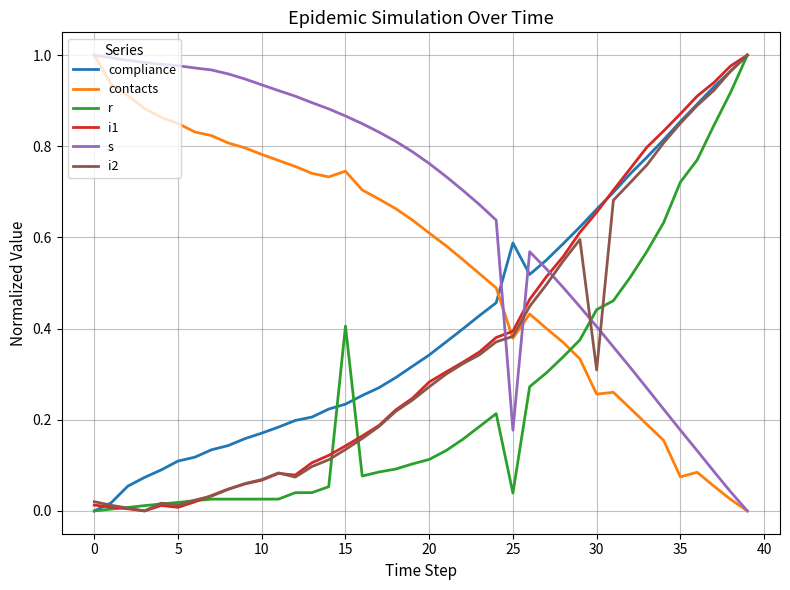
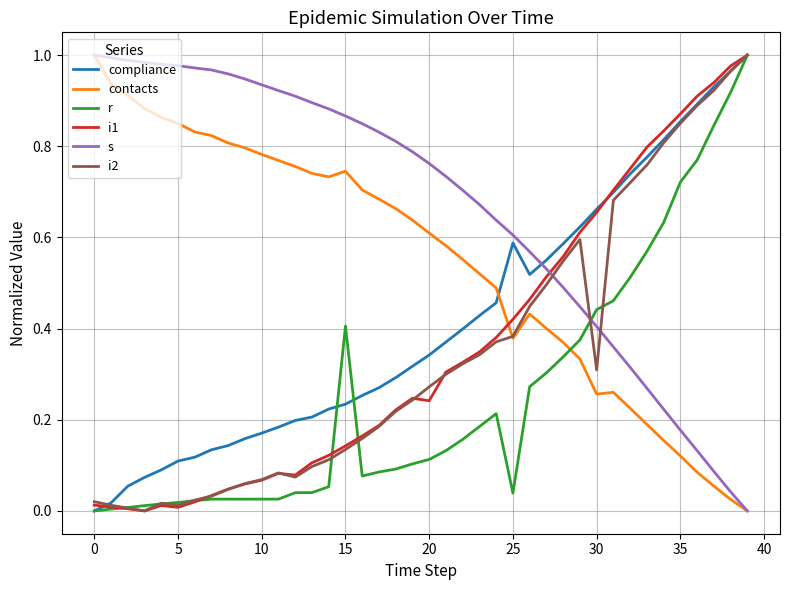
i1, 20: 0.28 -> 0.24
i1, 25: 0.39 -> 0.42
s, 25: 0.18 -> 0.61
contacts, 35: 0.07 -> 0.12
